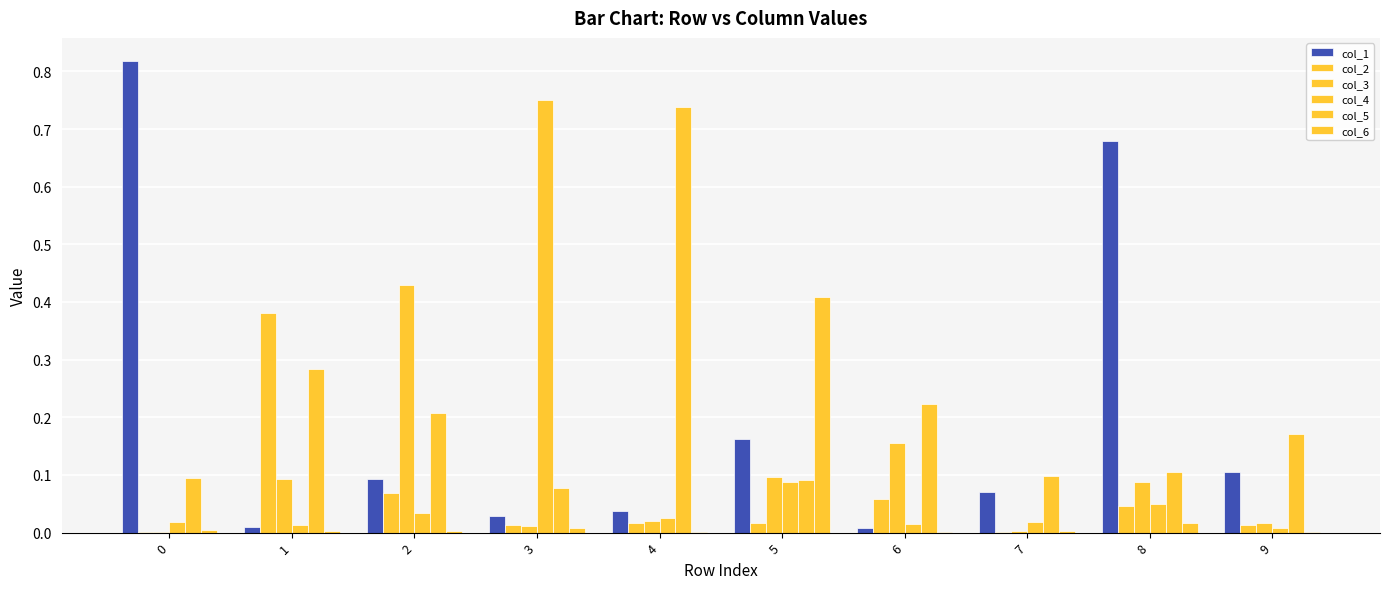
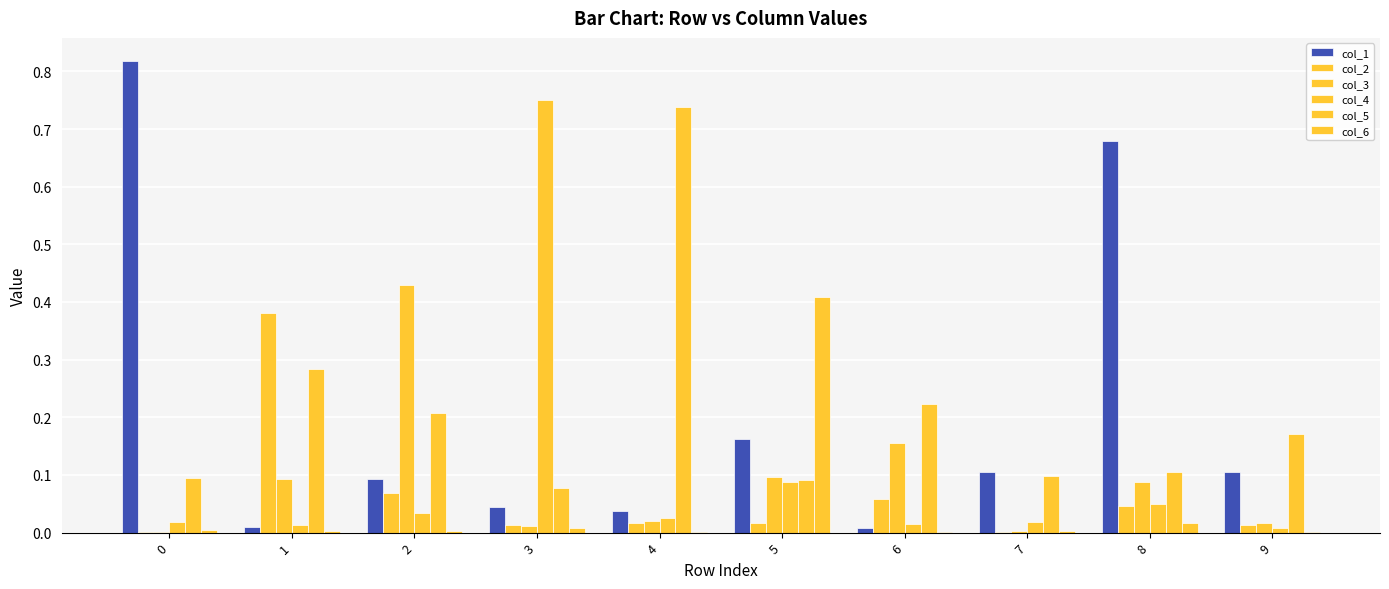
col_1, 3: 0.03 -> 0.04
col_1, 7: 0.07 -> 0.11
